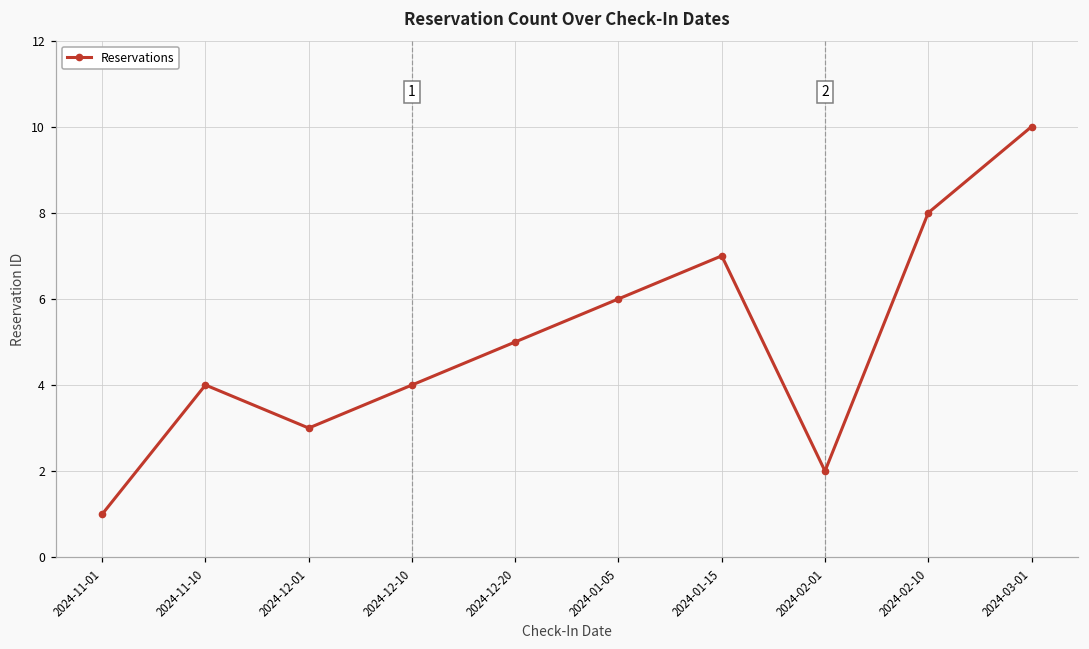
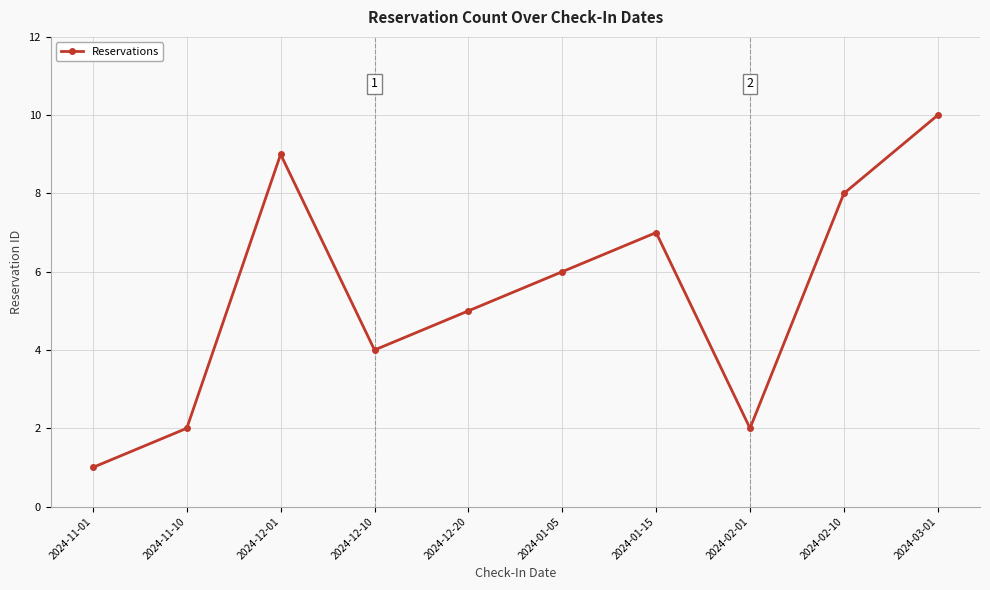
2024-11-10: 4 -> 2
2024-12-01: 3 -> 9
